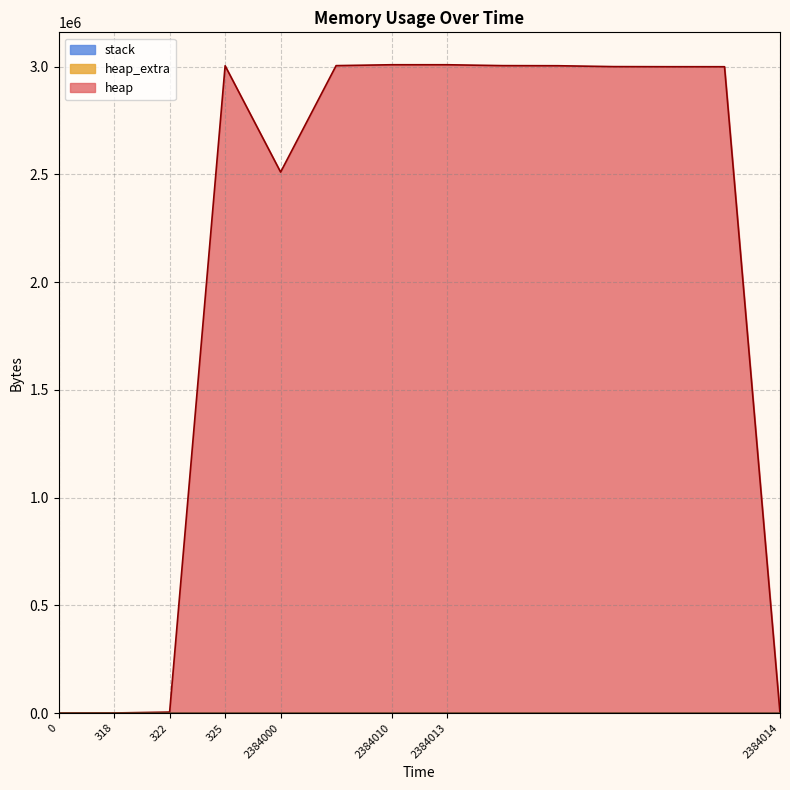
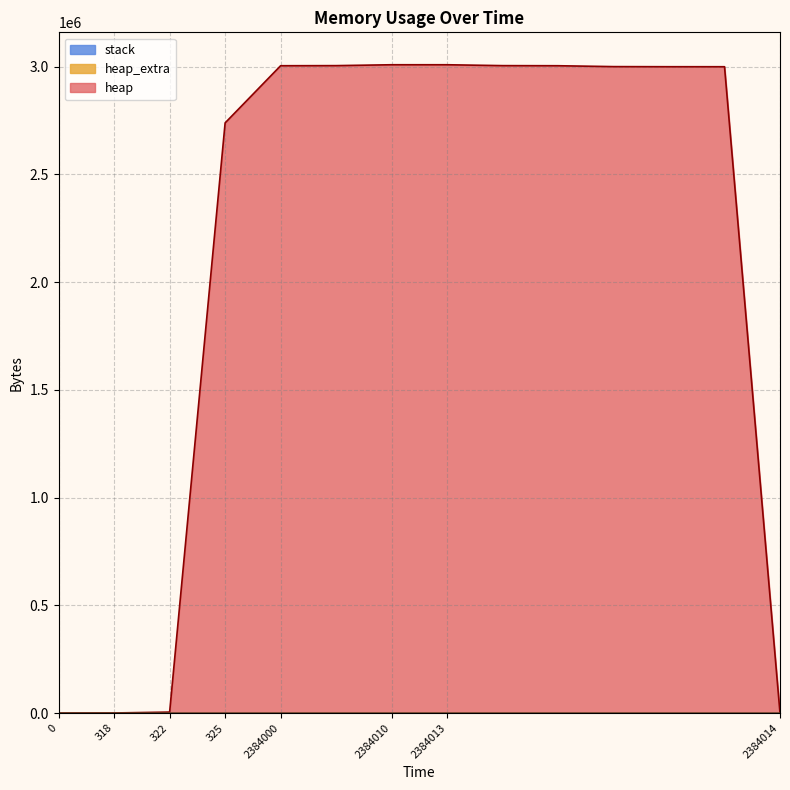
heap, 325: 3000000 -> 2740000
heap, 2384000: 2510000 -> 3000000
